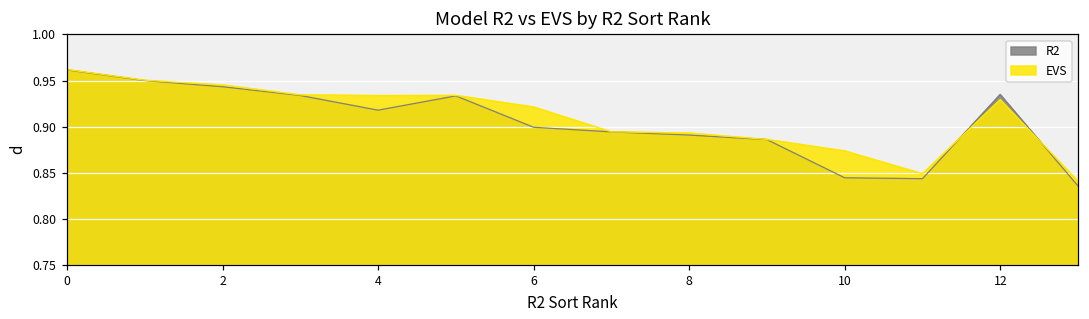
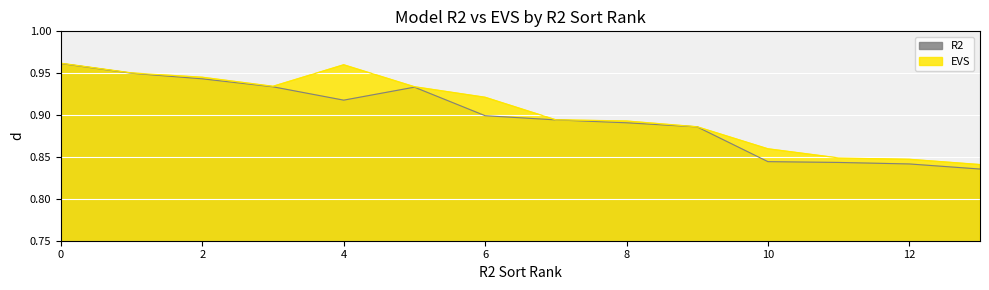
EVS, 4: 0.93 -> 0.96
EVS, 10: 0.87 -> 0.86
R2, 12: 0.93 -> 0.84
EVS, 12: 0.93 -> 0.85
